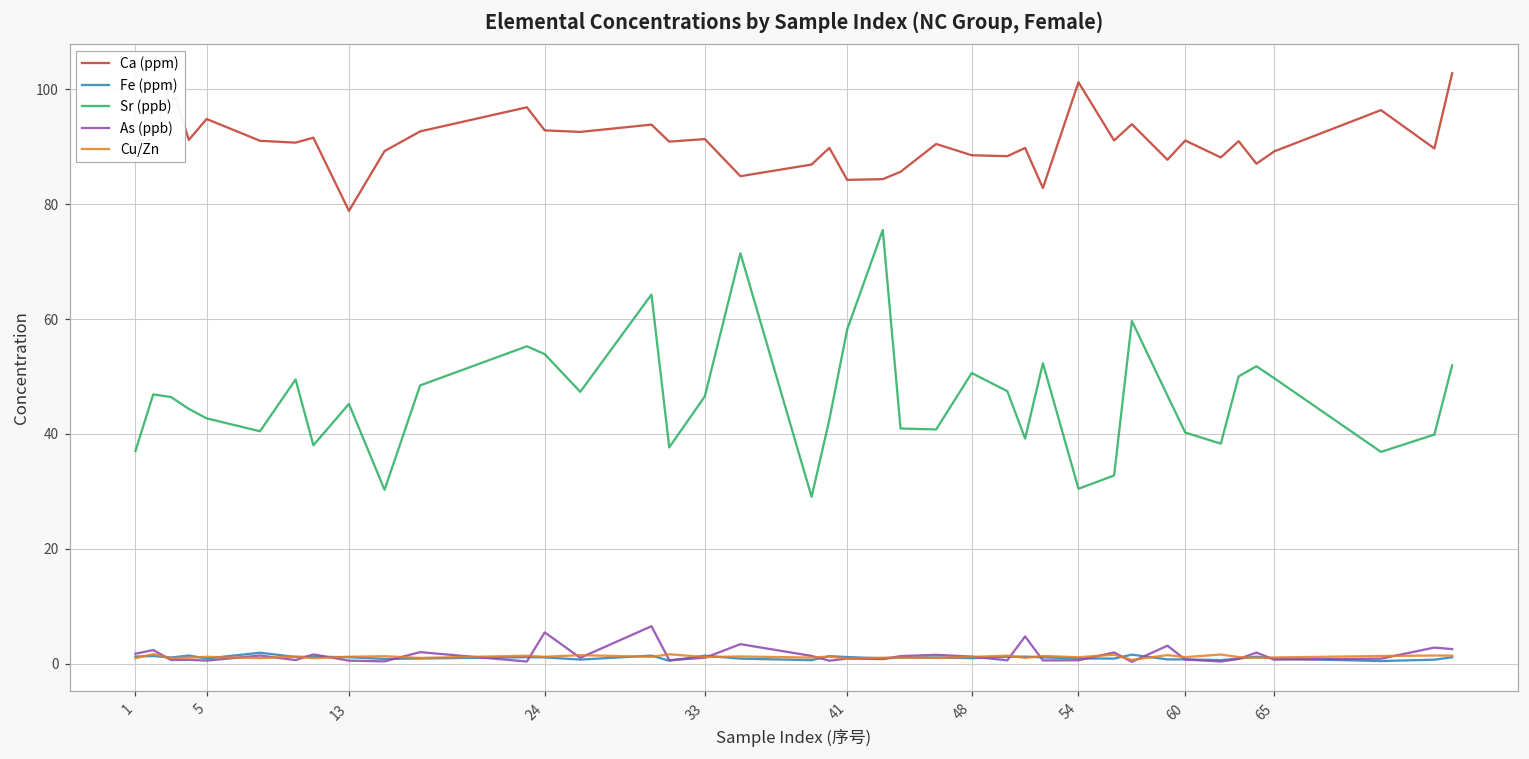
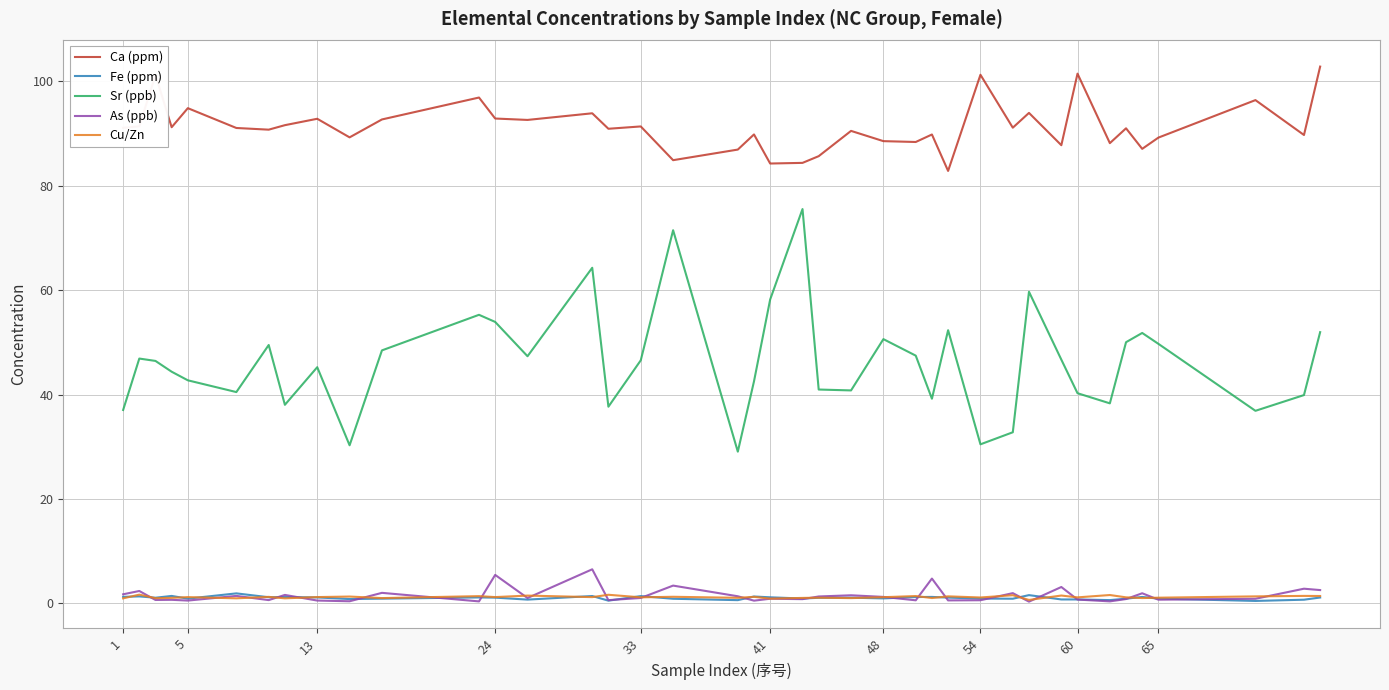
Ca (ppm), 13: 79 -> 93
Ca (ppm), 60: 91 -> 101
